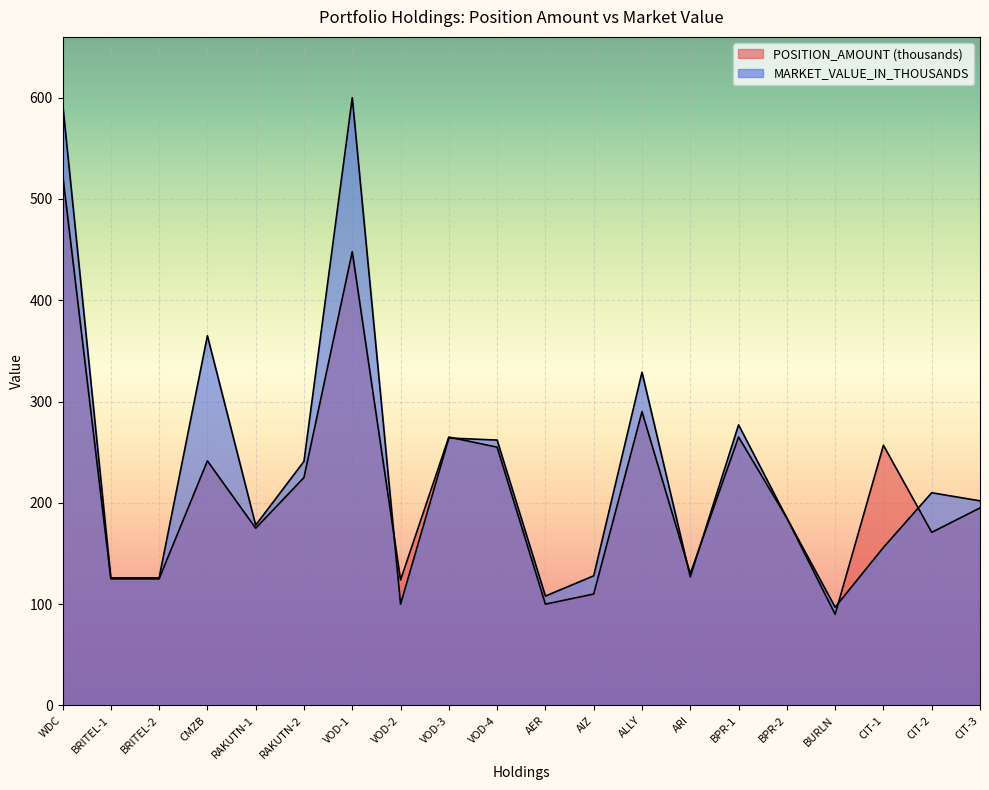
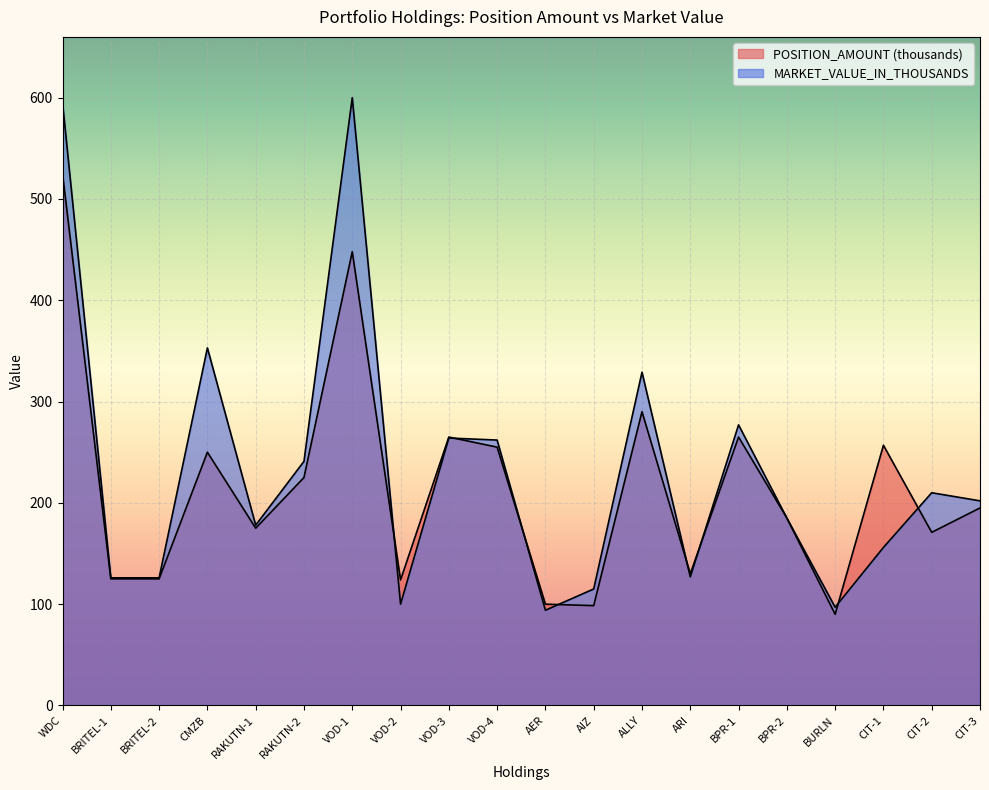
POSITION_AMOUNT (thousands), CMZB: 241 -> 250
MARKET_VALUE_IN_THOUSANDS, CMZB: 365 -> 353
MARKET_VALUE_IN_THOUSANDS, AER: 108 -> 94
POSITION_AMOUNT (thousands), AIZ: 110 -> 99
MARKET_VALUE_IN_THOUSANDS, AIZ: 128 -> 115
